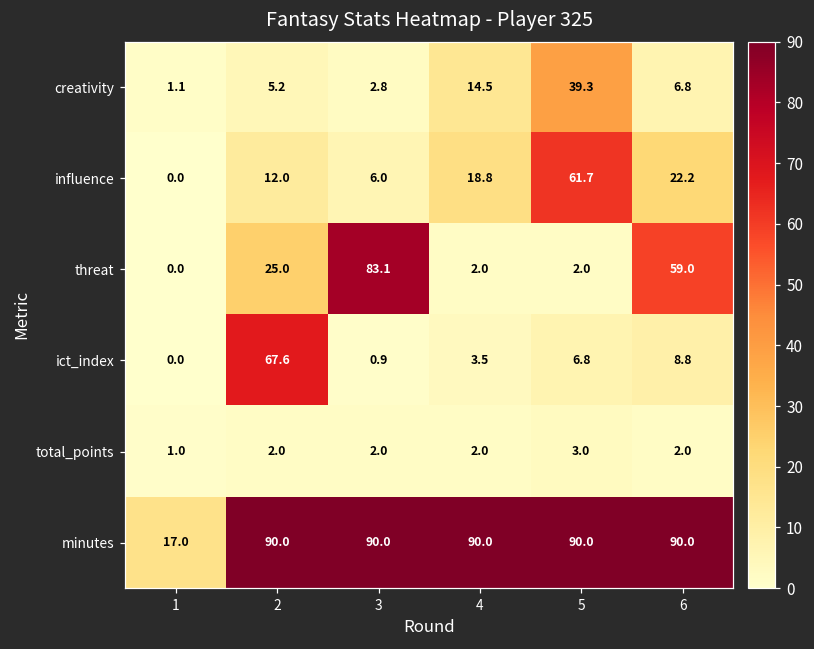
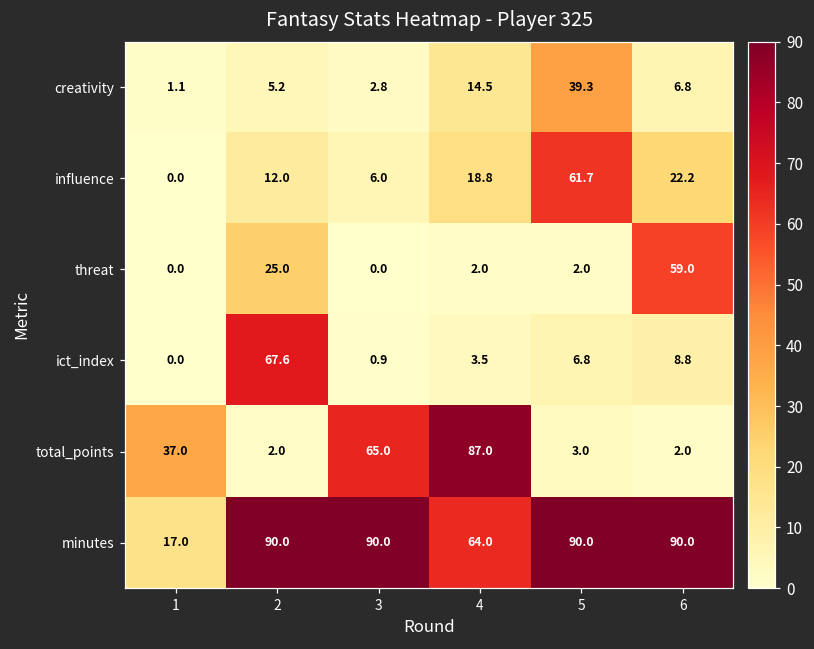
threat, 3: 83.1 -> 0.0
total_points, 1: 1.0 -> 37.0
total_points, 3: 2.0 -> 65.0
total_points, 4: 2.0 -> 87.0
minutes, 4: 90.0 -> 64.0
